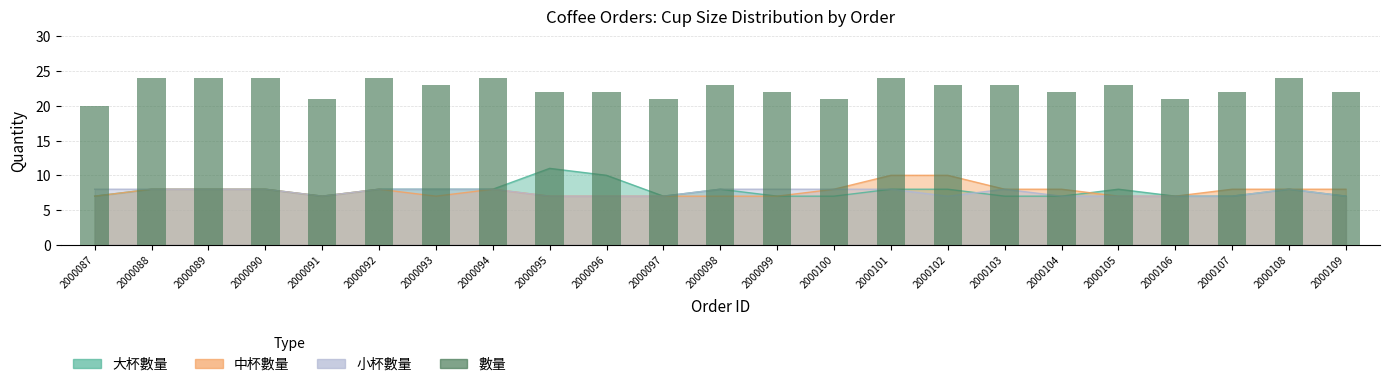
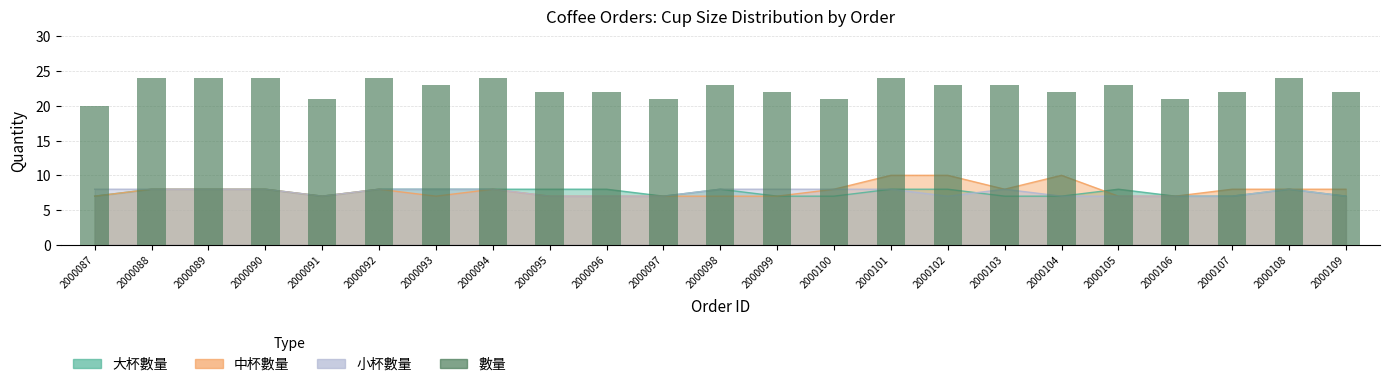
大杯數量, 2000095: 11 -> 8
大杯數量, 2000096: 10 -> 8
中杯數量, 2000104: 8 -> 10
